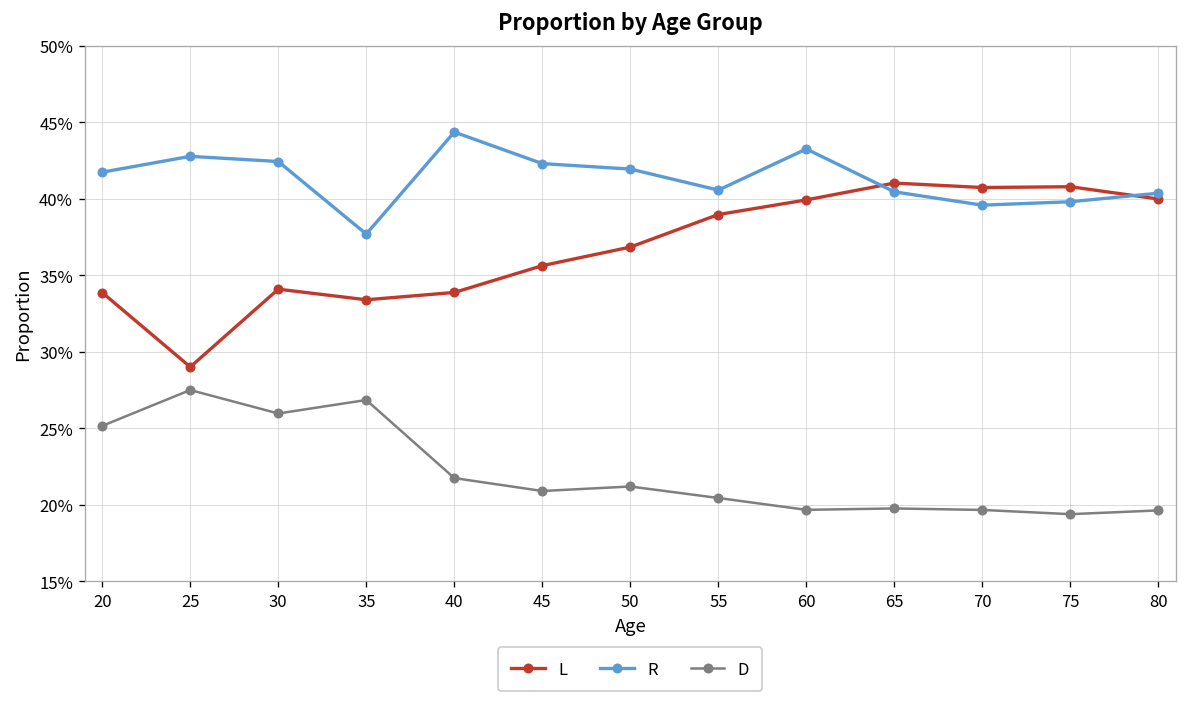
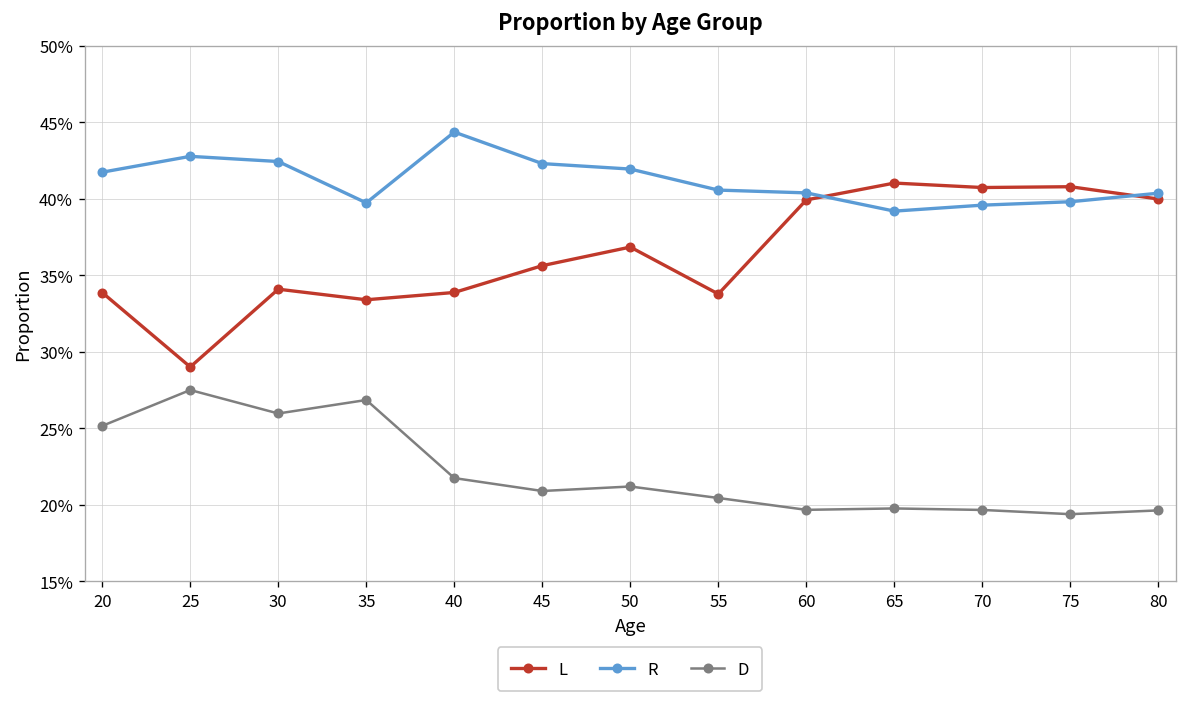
R, 35: 37.7% -> 39.7%
L, 55: 39.0% -> 33.8%
R, 60: 43.3% -> 40.4%
R, 65: 40.5% -> 39.2%
